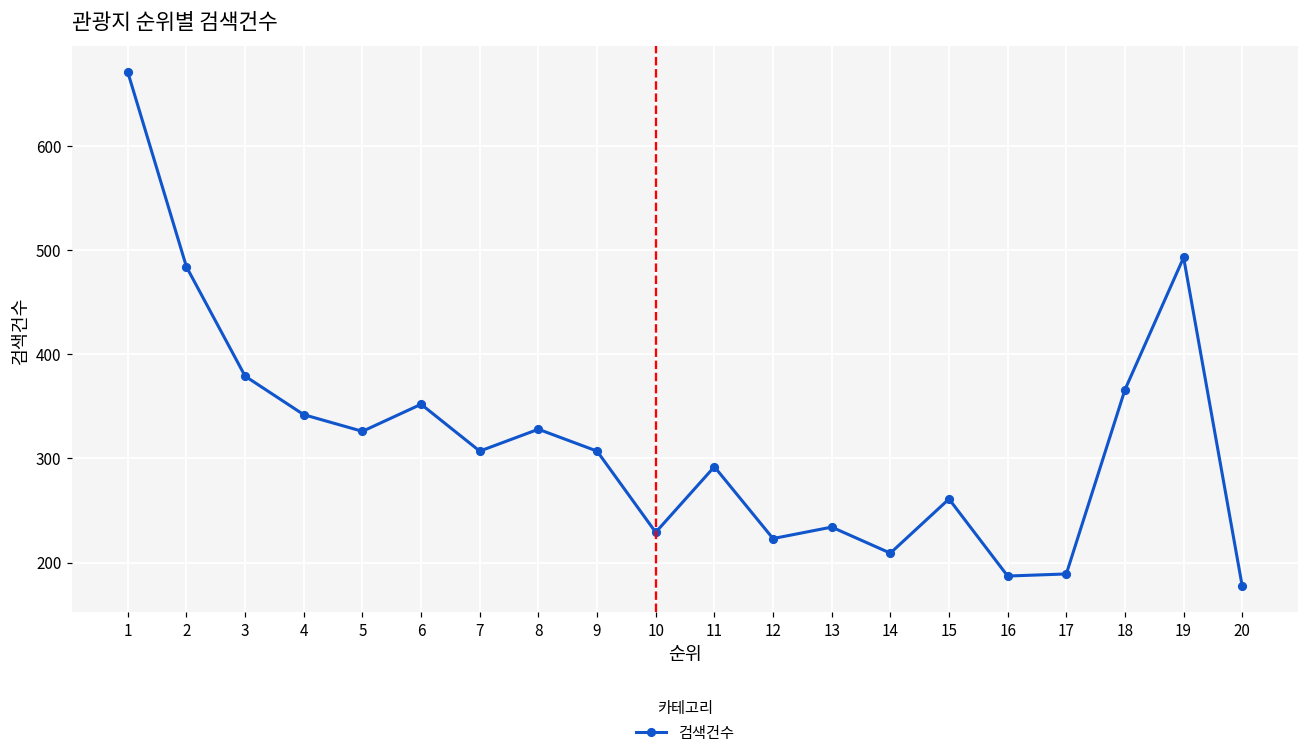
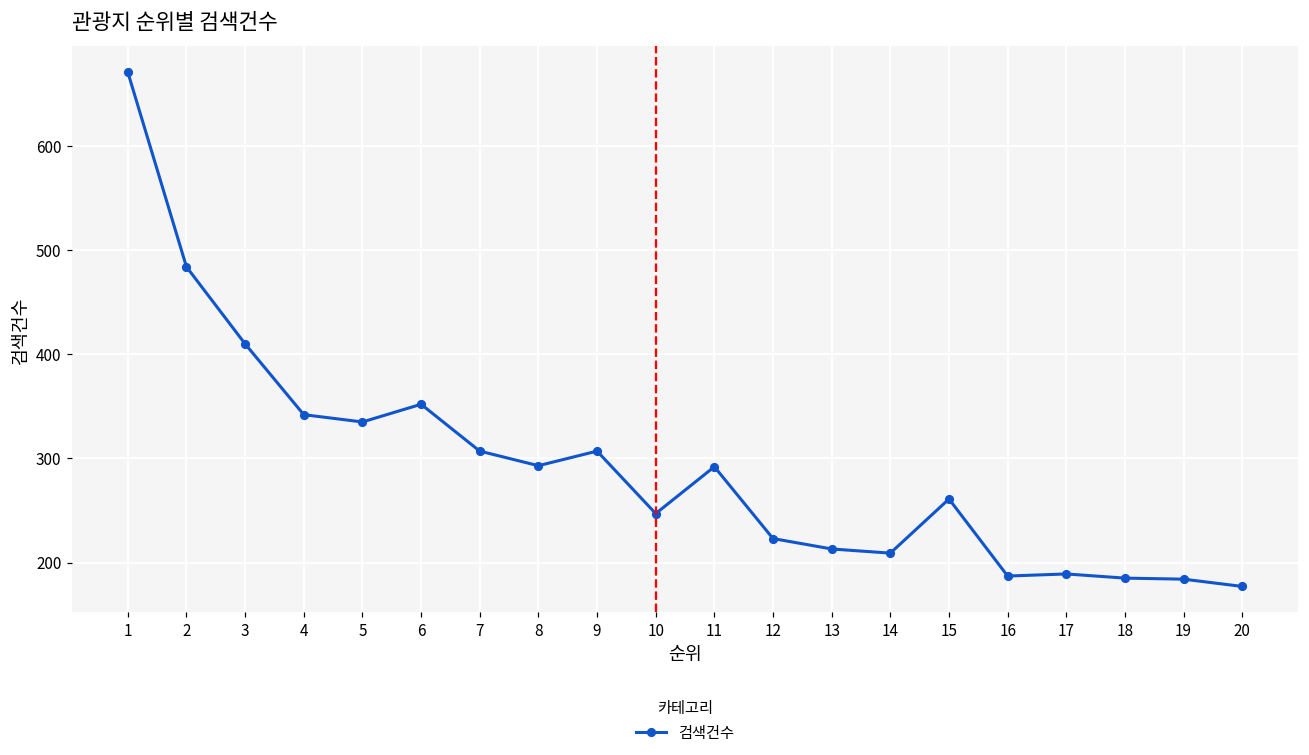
3: 380 -> 410
5: 330 -> 340
8: 330 -> 290
10: 230 -> 250
13: 230 -> 210
18: 370 -> 190
19: 490 -> 180
